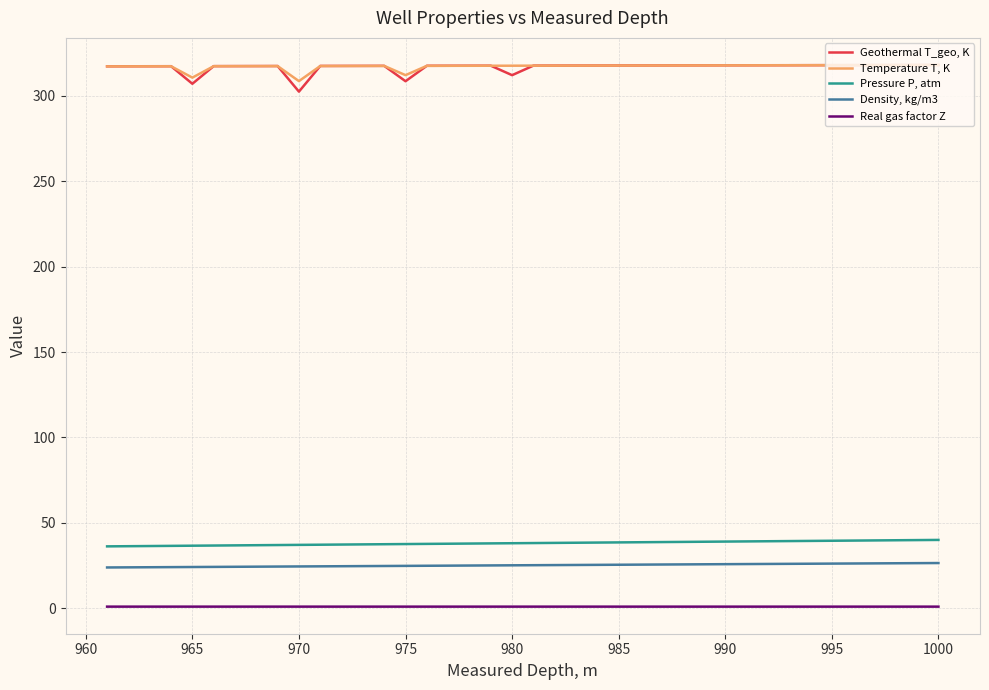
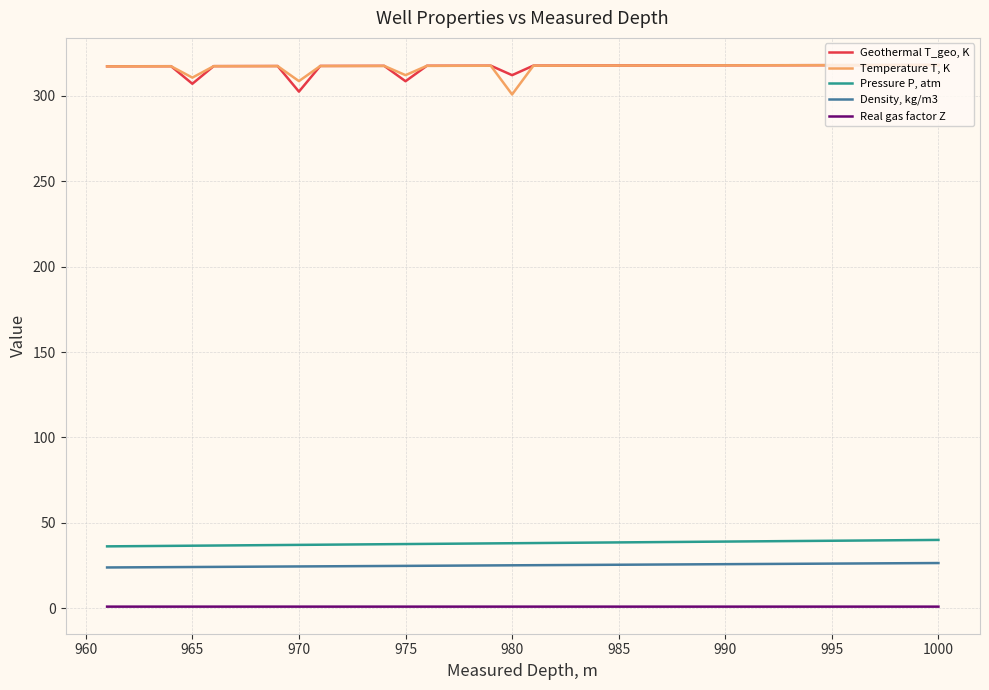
Temperature T, K, 980: 318 -> 301
